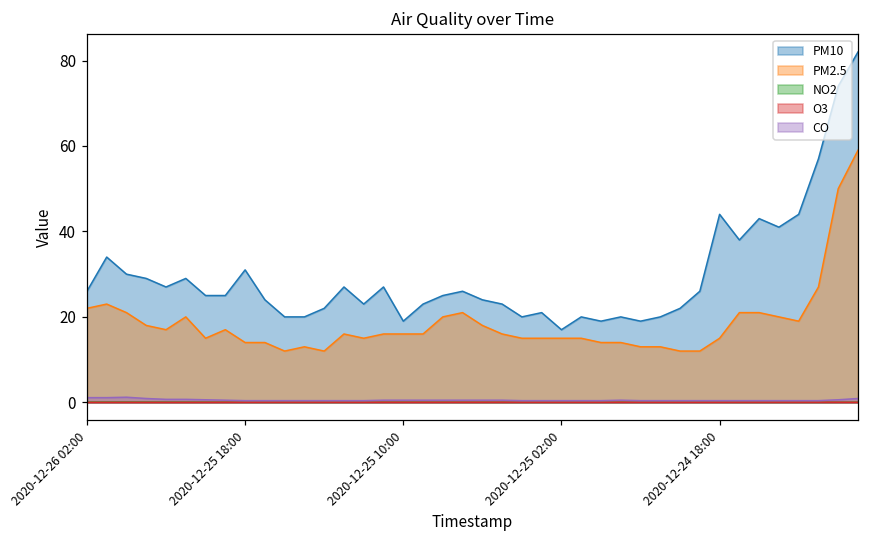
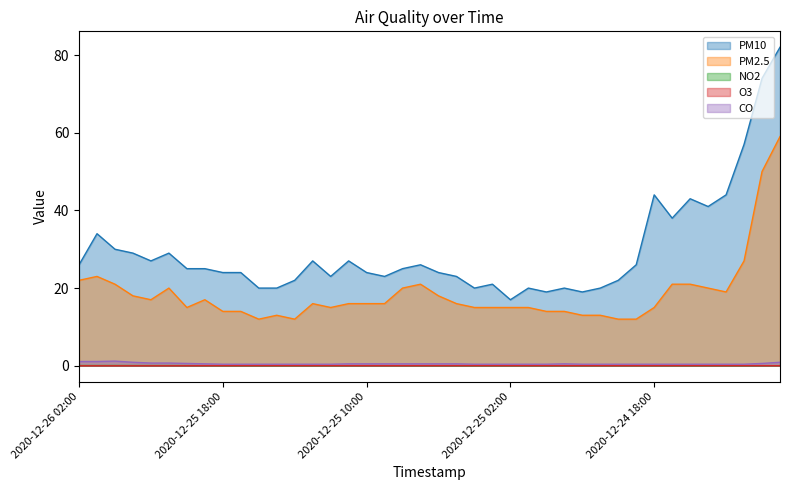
PM10, 2020-12-25 18:00: 31 -> 24
PM10, 2020-12-25 10:00: 19 -> 24
